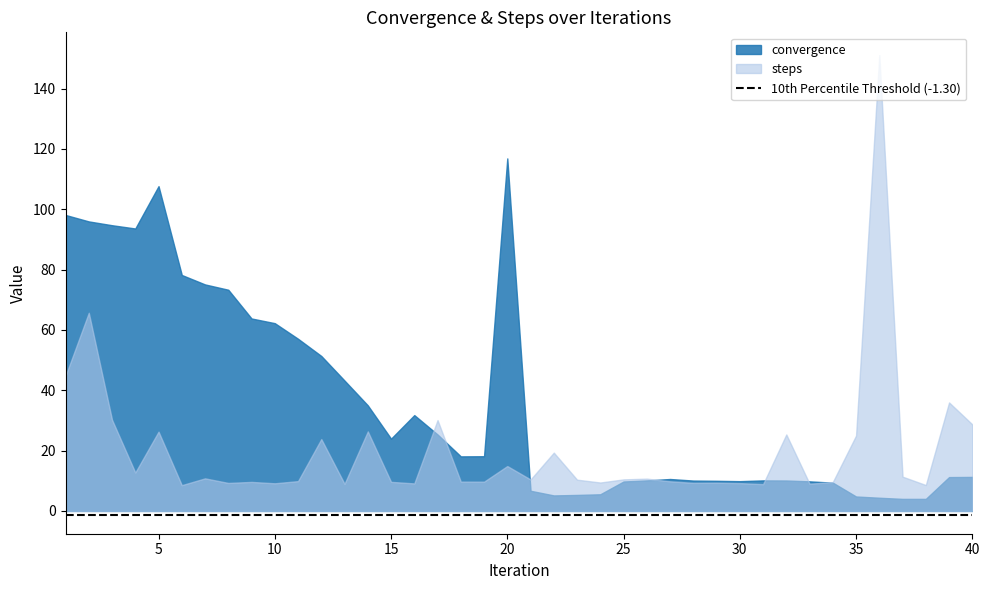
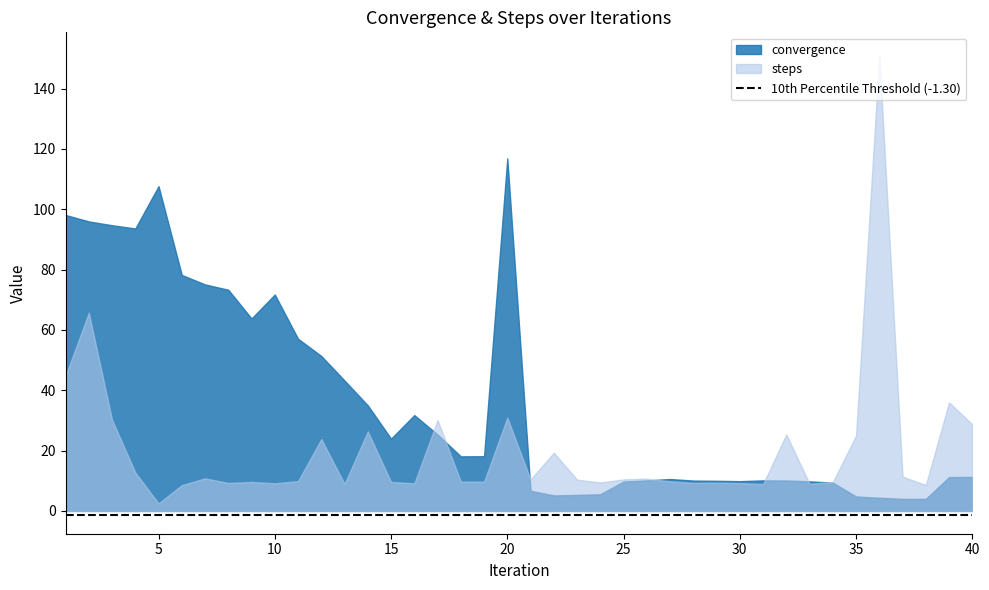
steps, 5: 26 -> 3
convergence, 10: 62 -> 72
steps, 20: 15 -> 31
